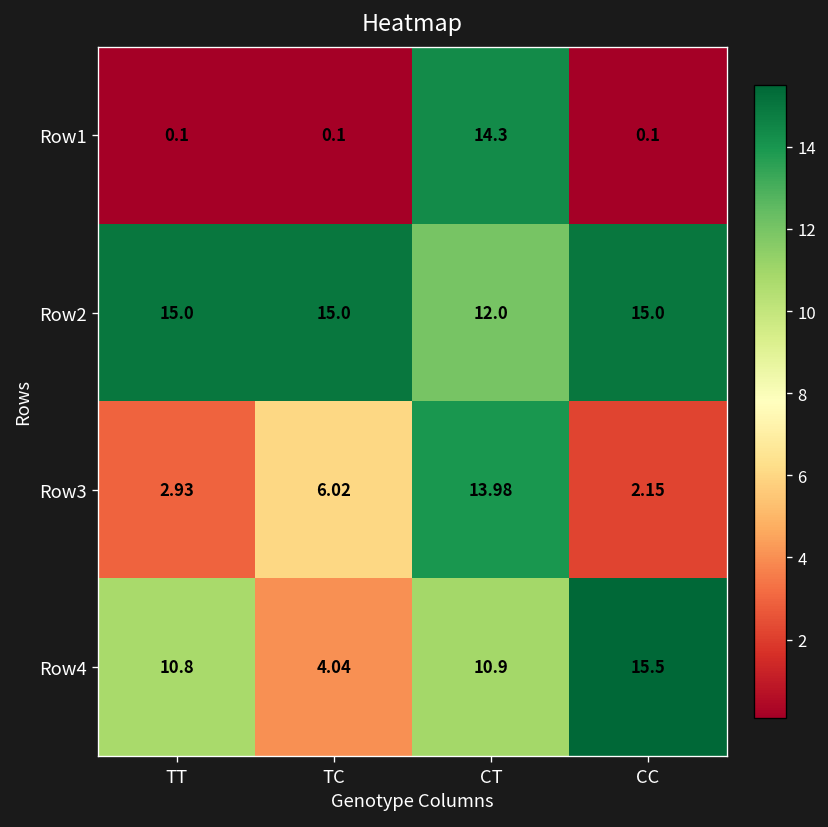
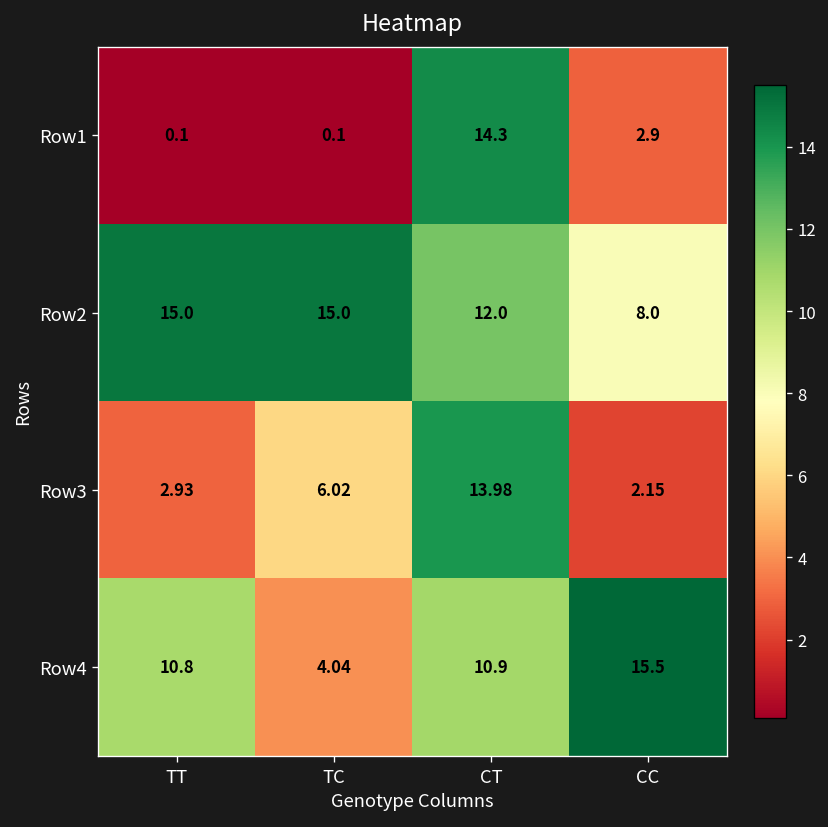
Row1, CC: 0.1 -> 2.9
Row2, CC: 15.0 -> 8.0
